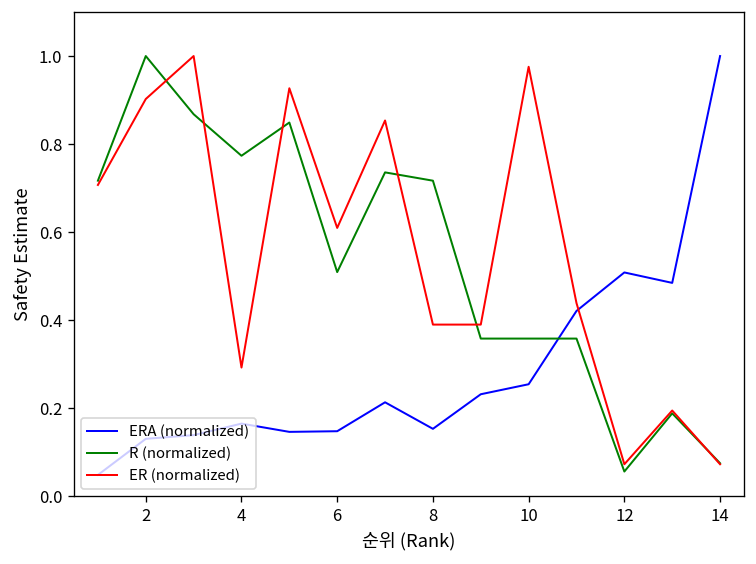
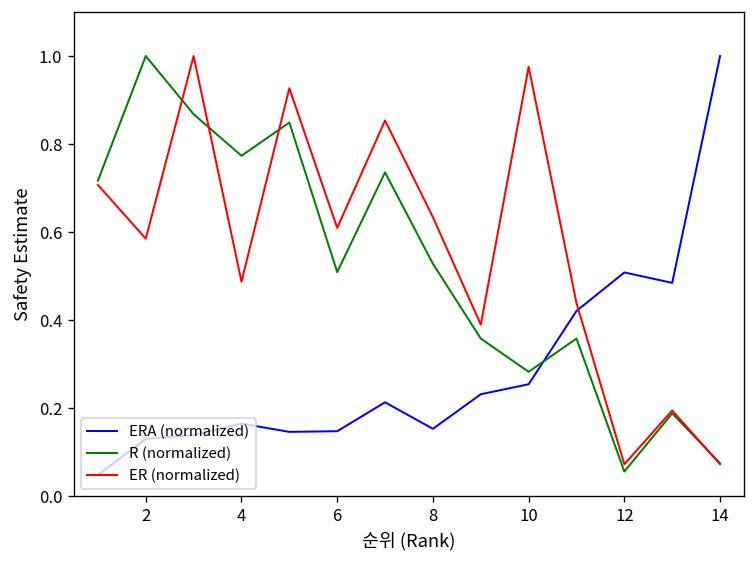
ER (normalized), 2: 0.90 -> 0.59
ER (normalized), 4: 0.29 -> 0.49
R (normalized), 8: 0.72 -> 0.53
ER (normalized), 8: 0.39 -> 0.63
R (normalized), 10: 0.36 -> 0.28
